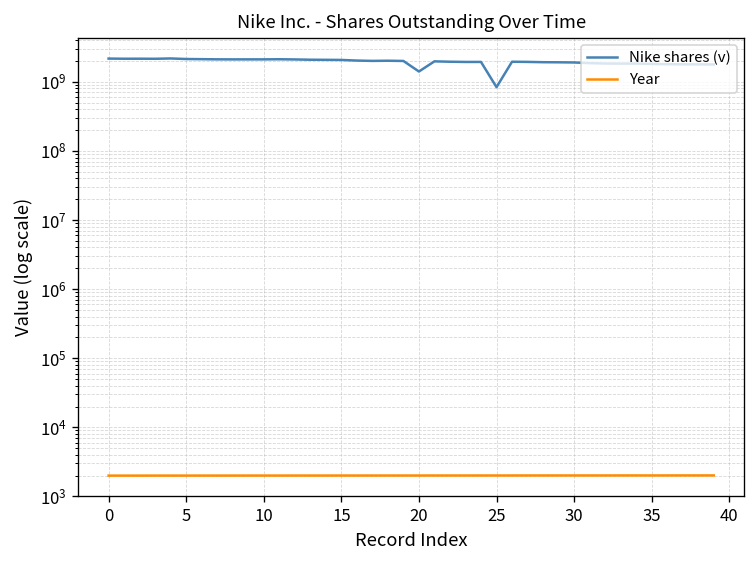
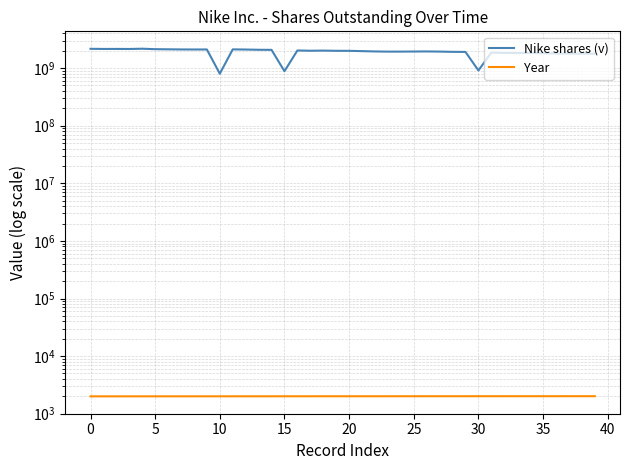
Nike shares (v), 10: 2100000000 -> 800000000
Nike shares (v), 15: 2100000000 -> 900000000
Nike shares (v), 20: 1400000000 -> 2000000000
Nike shares (v), 25: 800000000 -> 1900000000
Nike shares (v), 30: 1900000000 -> 900000000
